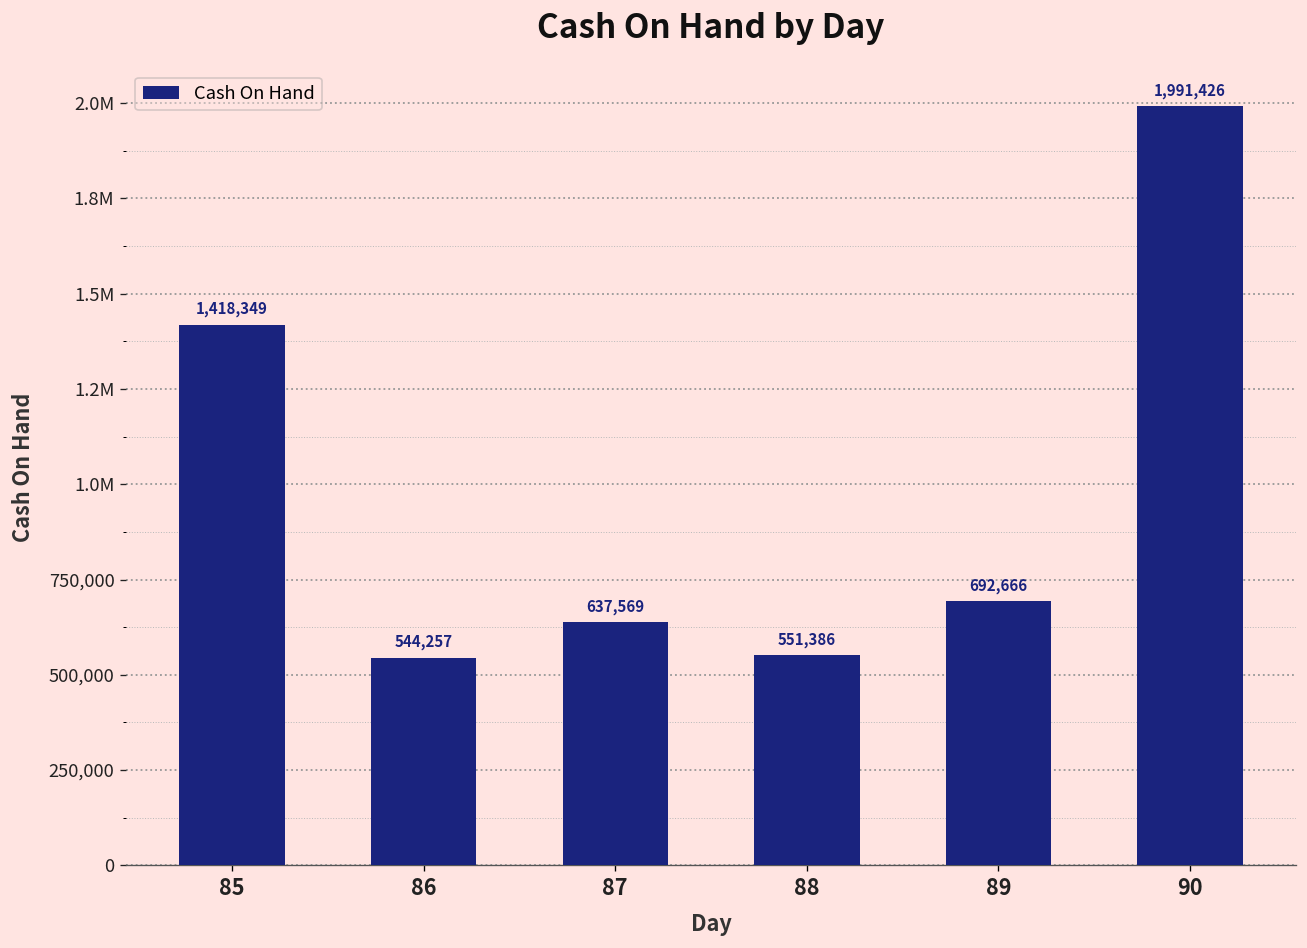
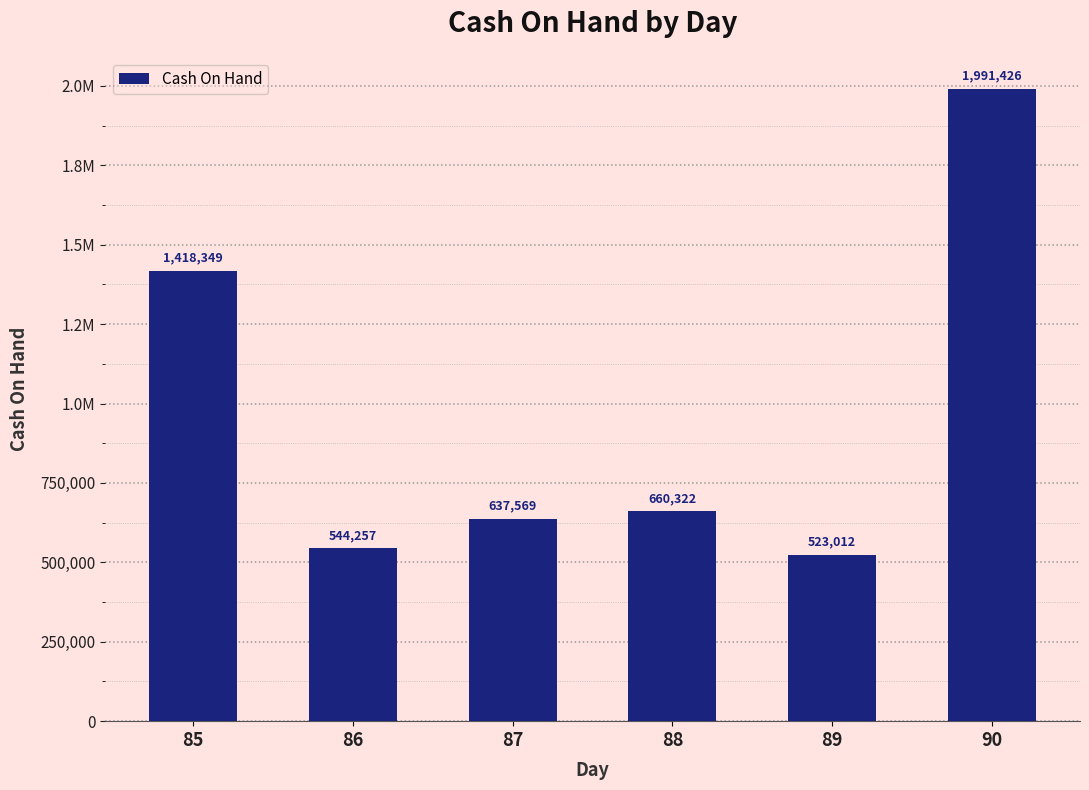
88: 551,386 -> 660,322
89: 692,666 -> 523,012
